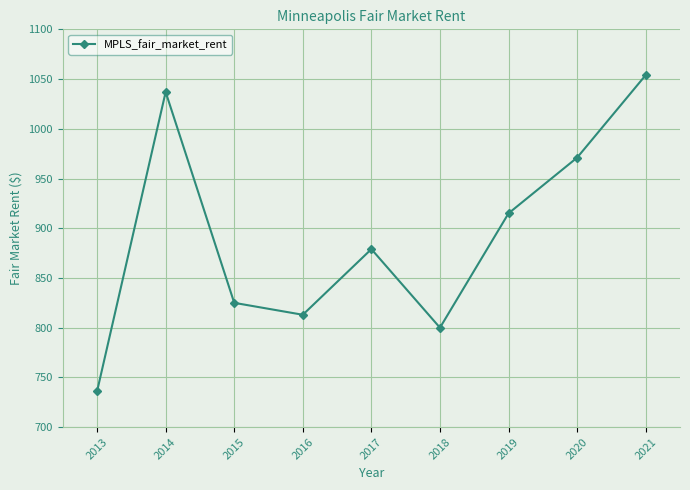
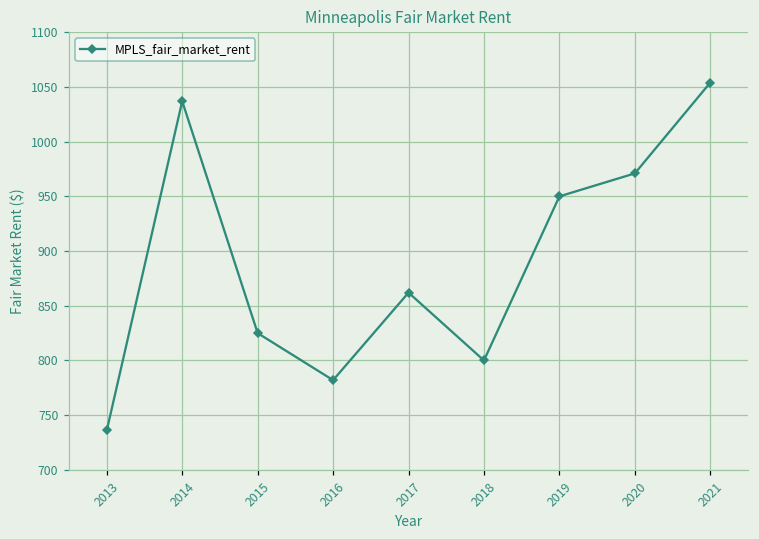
2016: 810 -> 780
2017: 880 -> 860
2019: 920 -> 950
